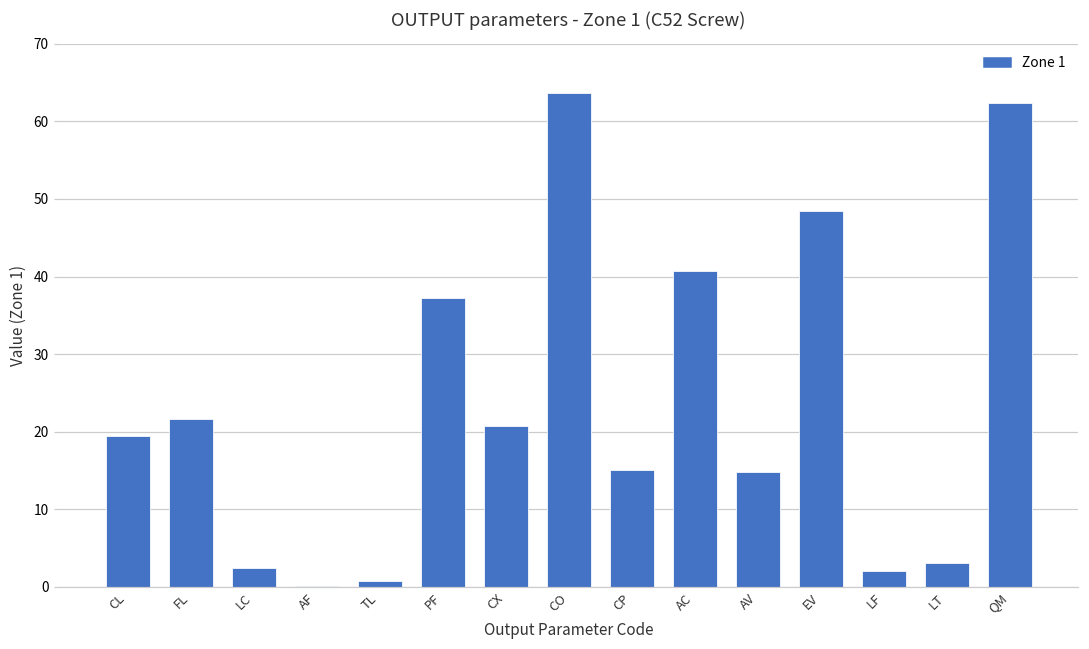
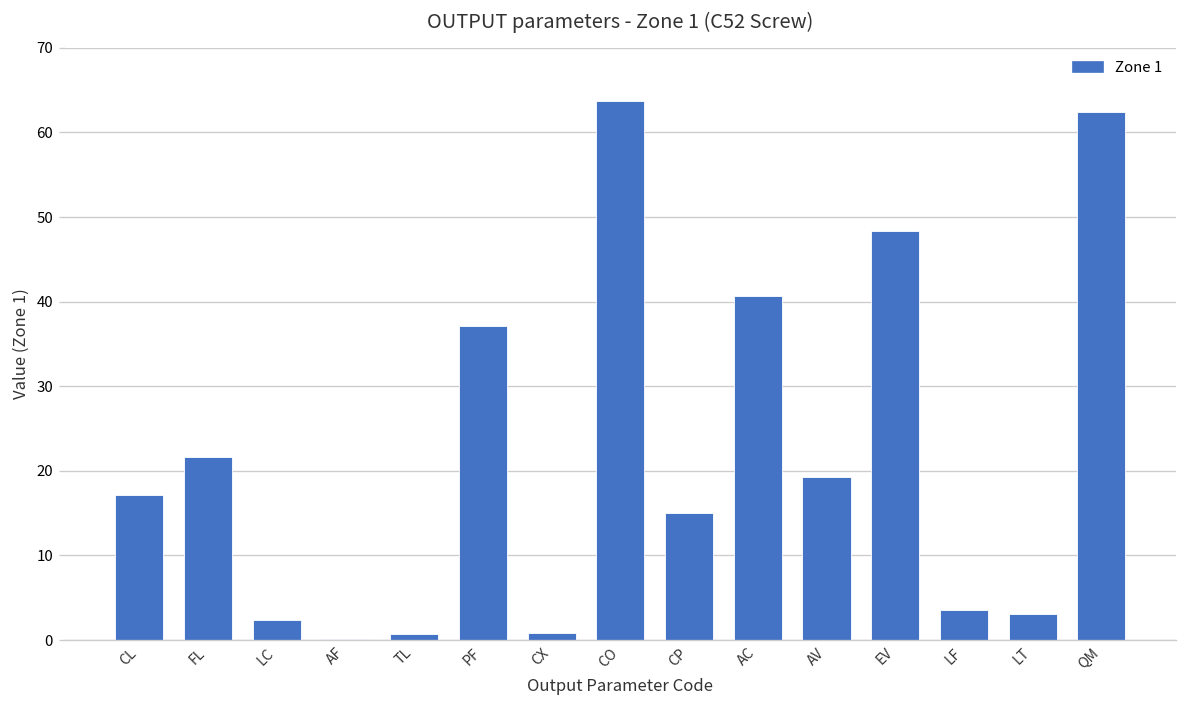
CL: 19 -> 17
CX: 21 -> 1
AV: 15 -> 19
LF: 2 -> 4
